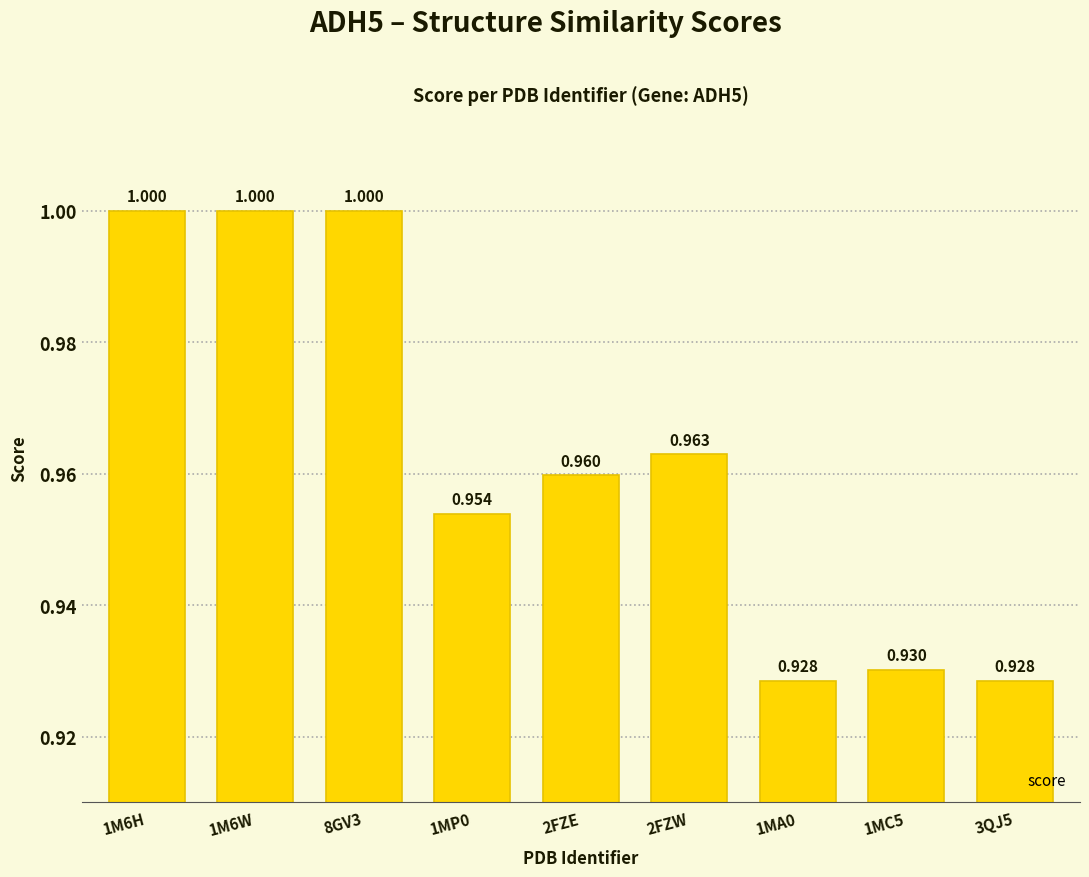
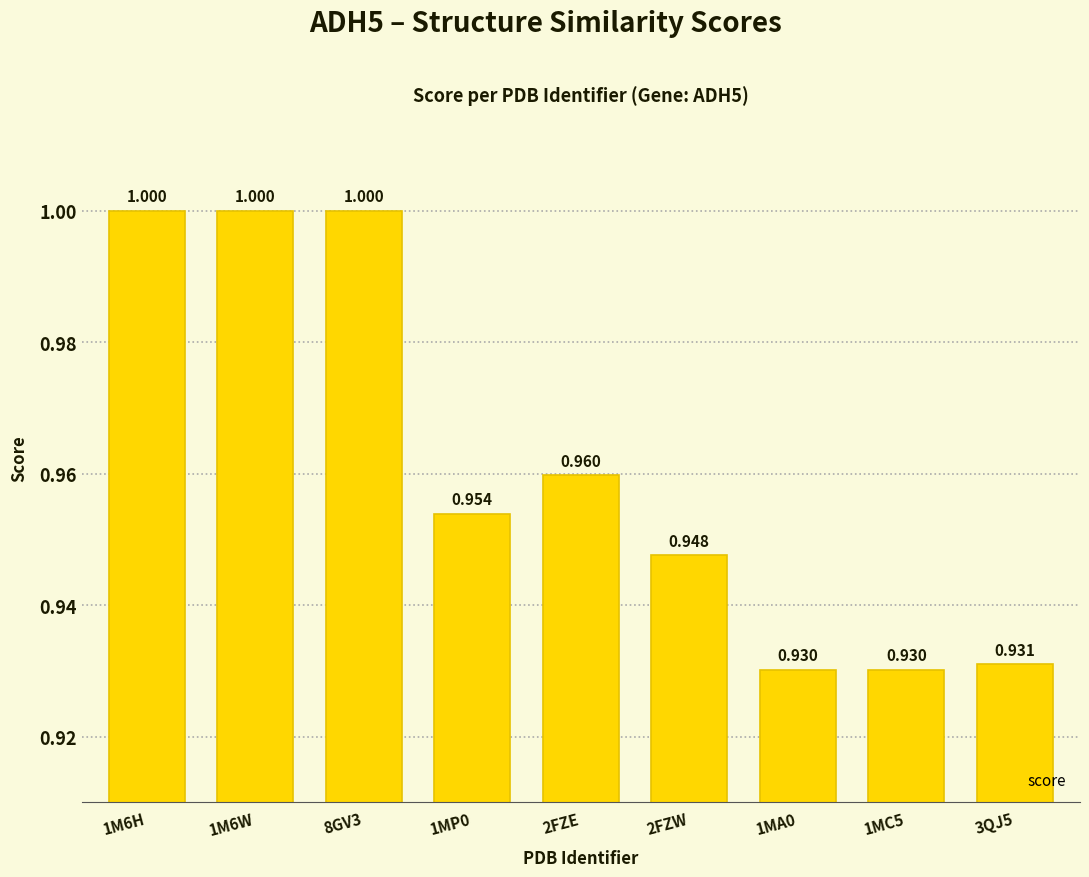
2FZW: 0.963 -> 0.948
1MA0: 0.928 -> 0.930
3QJ5: 0.928 -> 0.931
